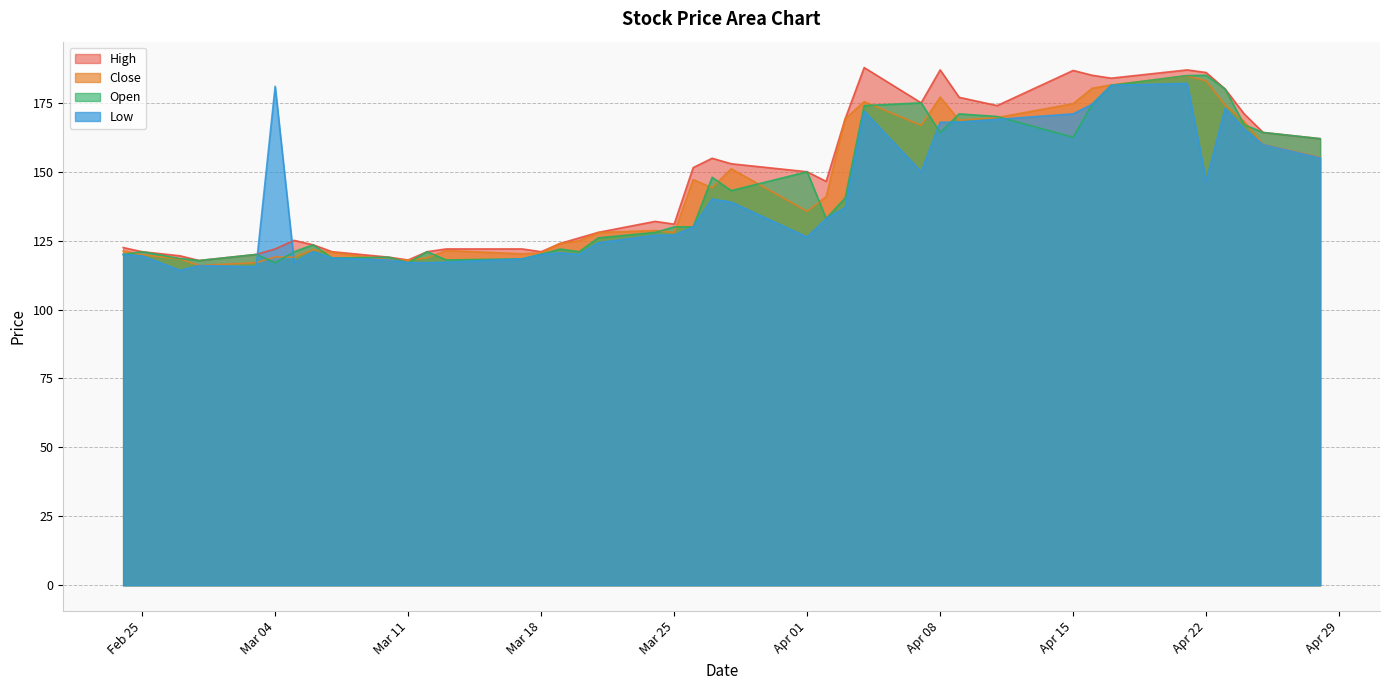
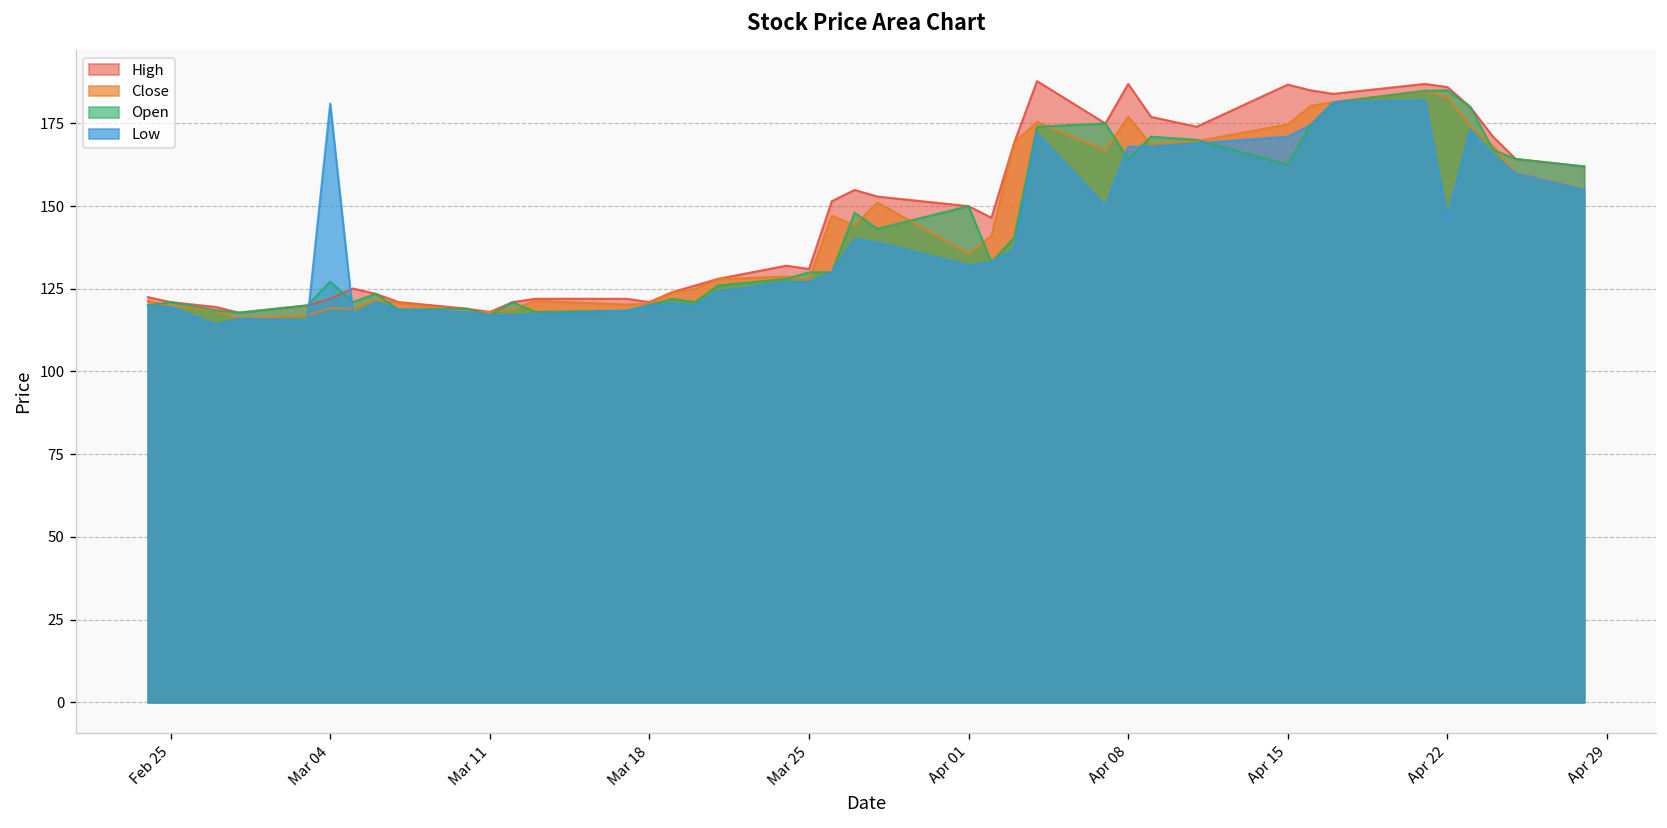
Open, Mar 04: 117 -> 127
Low, Apr 01: 126 -> 132
